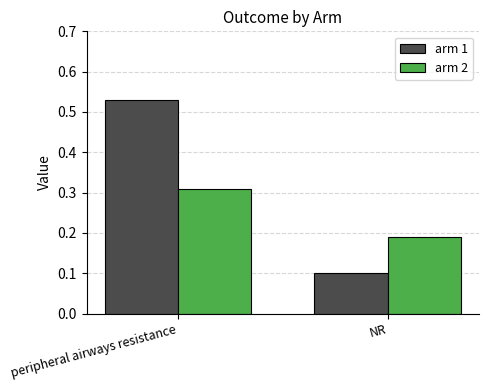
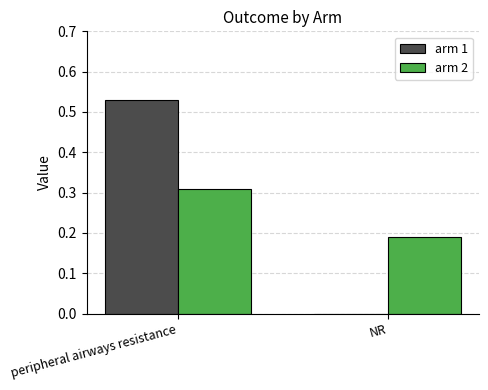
arm 1, NR: 0.1 -> 0.0
